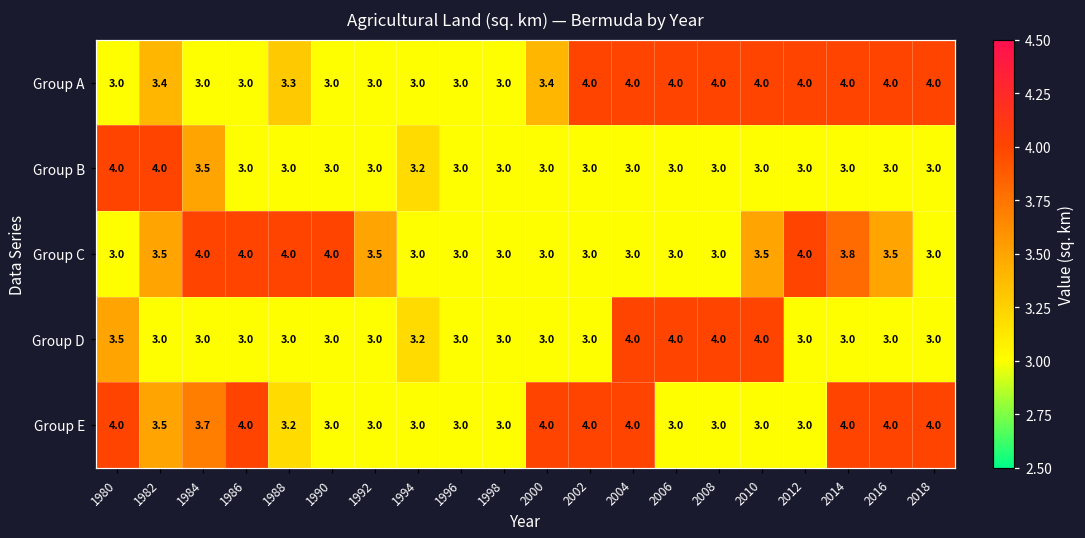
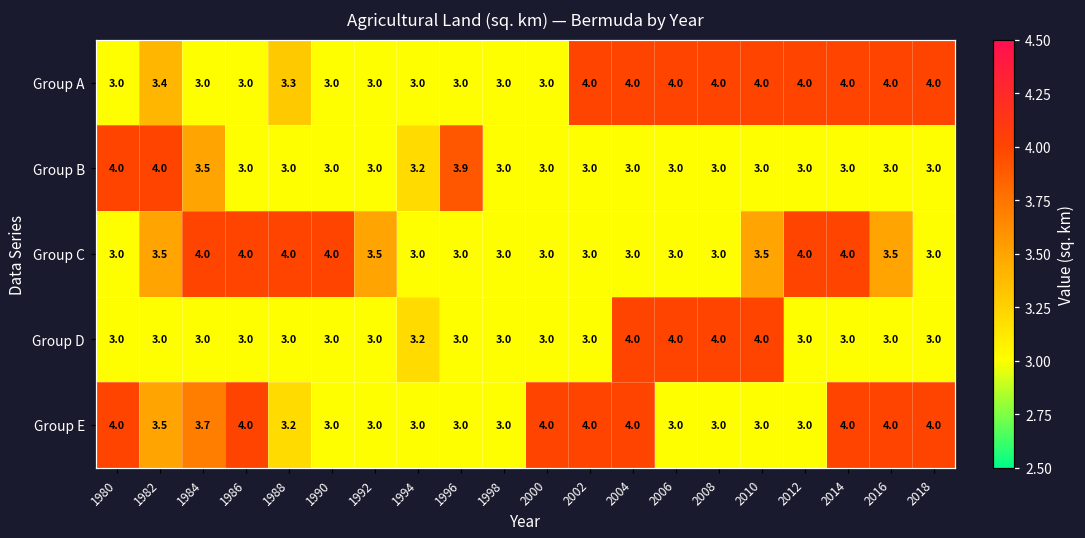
Group A, 2000: 3.4 -> 3.0
Group B, 1996: 3.0 -> 3.9
Group C, 2014: 3.8 -> 4.0
Group D, 1980: 3.5 -> 3.0
